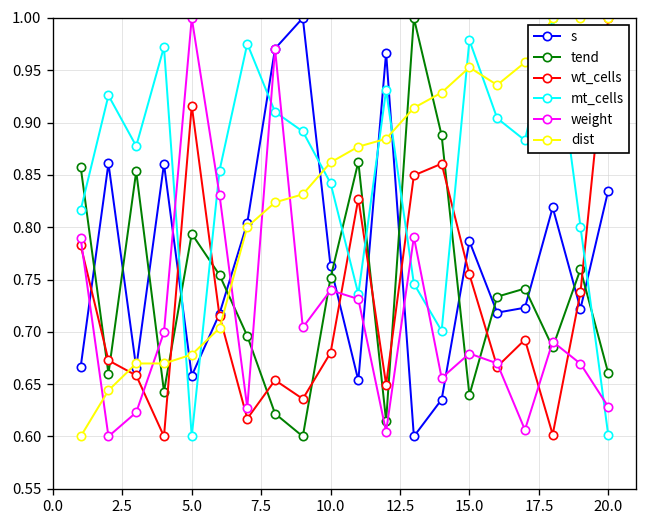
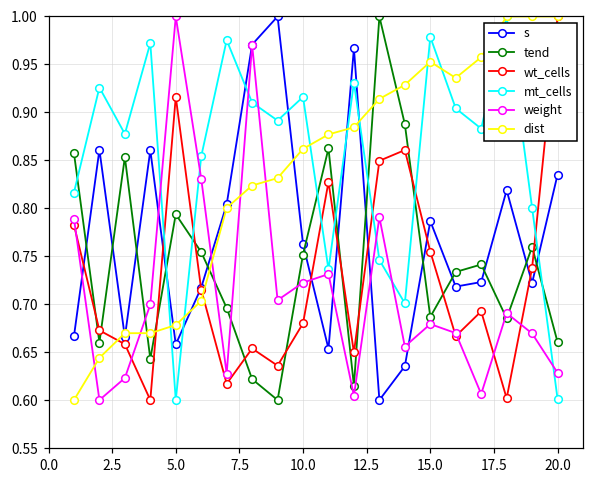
mt_cells, 10.0: 0.84 -> 0.92
weight, 10.0: 0.74 -> 0.72
tend, 15.0: 0.64 -> 0.69
